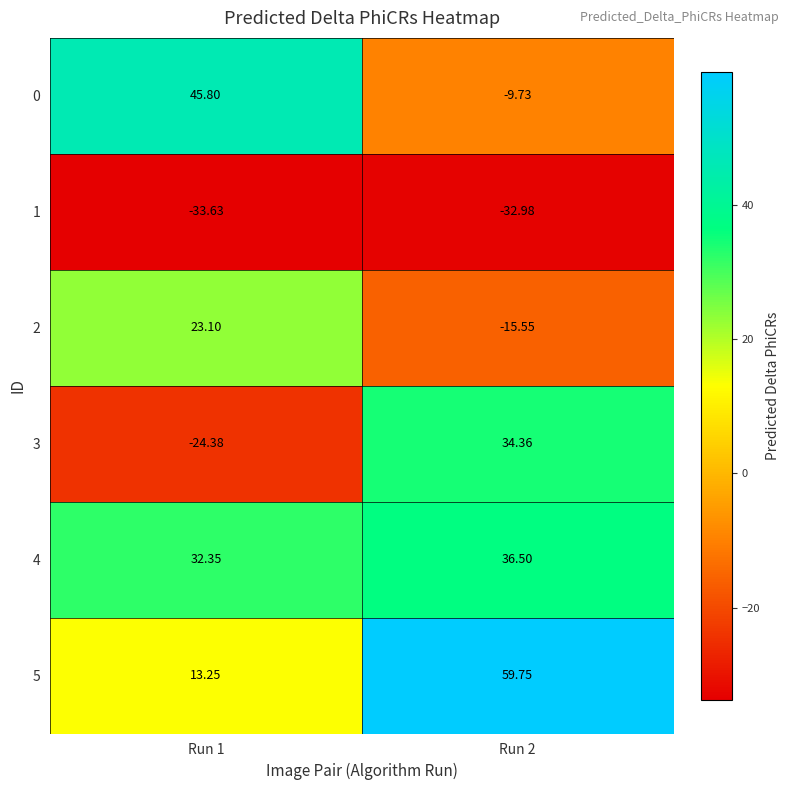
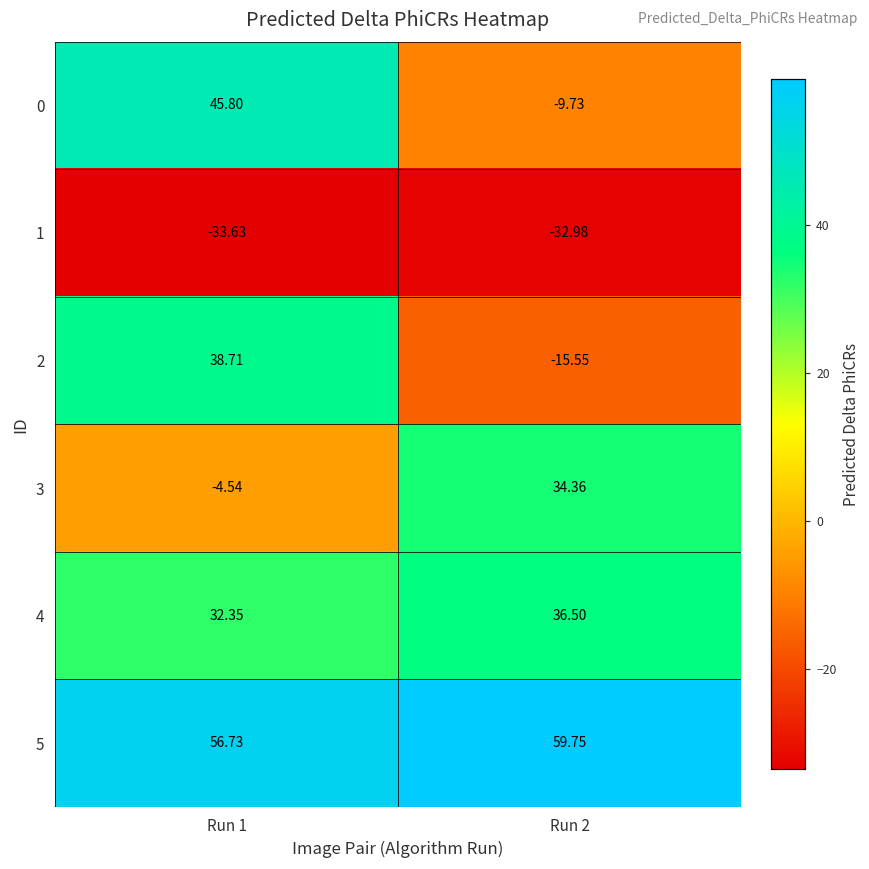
2, Run 1: 23.10 -> 38.71
3, Run 1: -24.38 -> -4.54
5, Run 1: 13.25 -> 56.73
